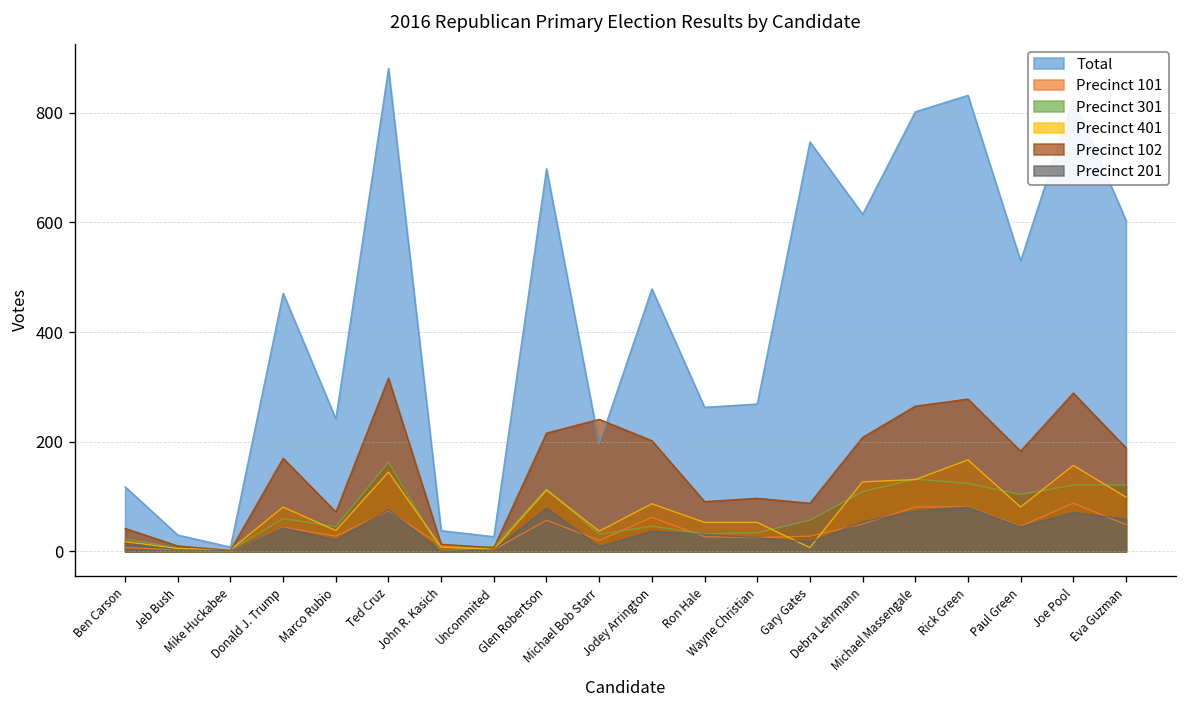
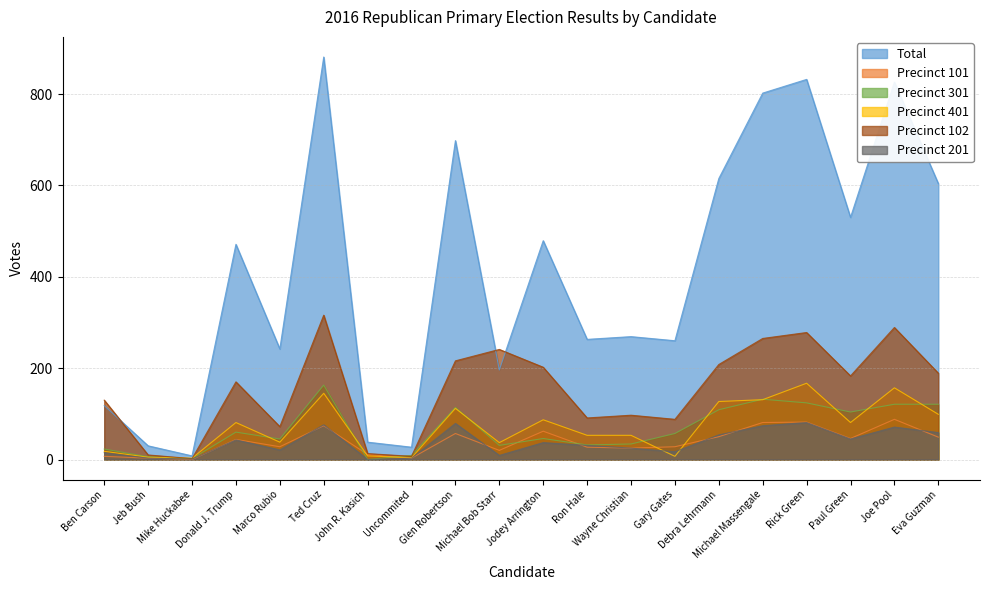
Precinct 102, Ben Carson: 40 -> 130
Total, Gary Gates: 750 -> 260
